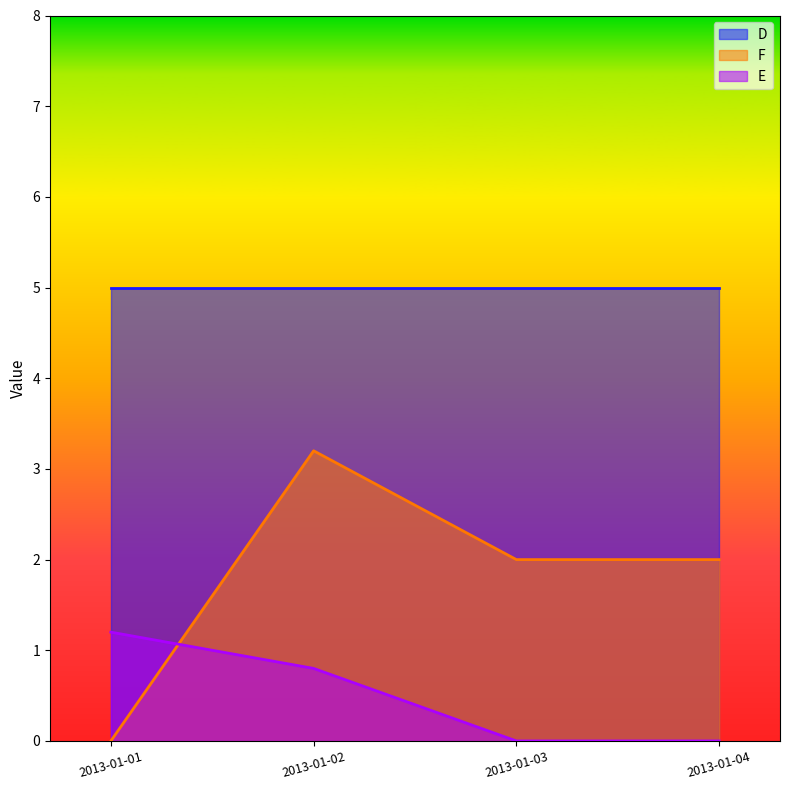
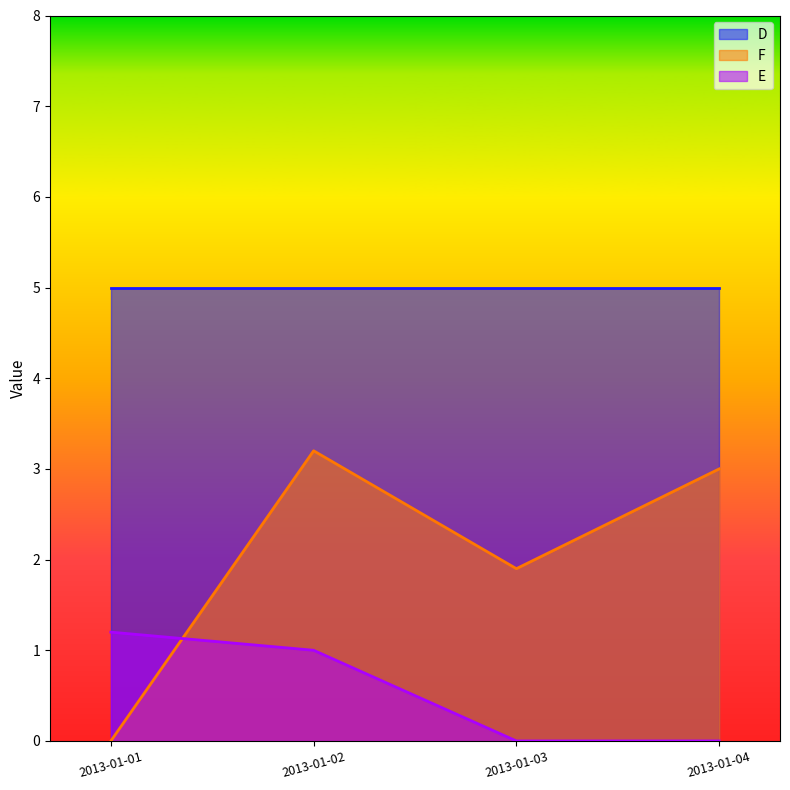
E, 2013-01-02: 0.8 -> 1.0
F, 2013-01-03: 2.0 -> 1.9
F, 2013-01-04: 2 -> 3
